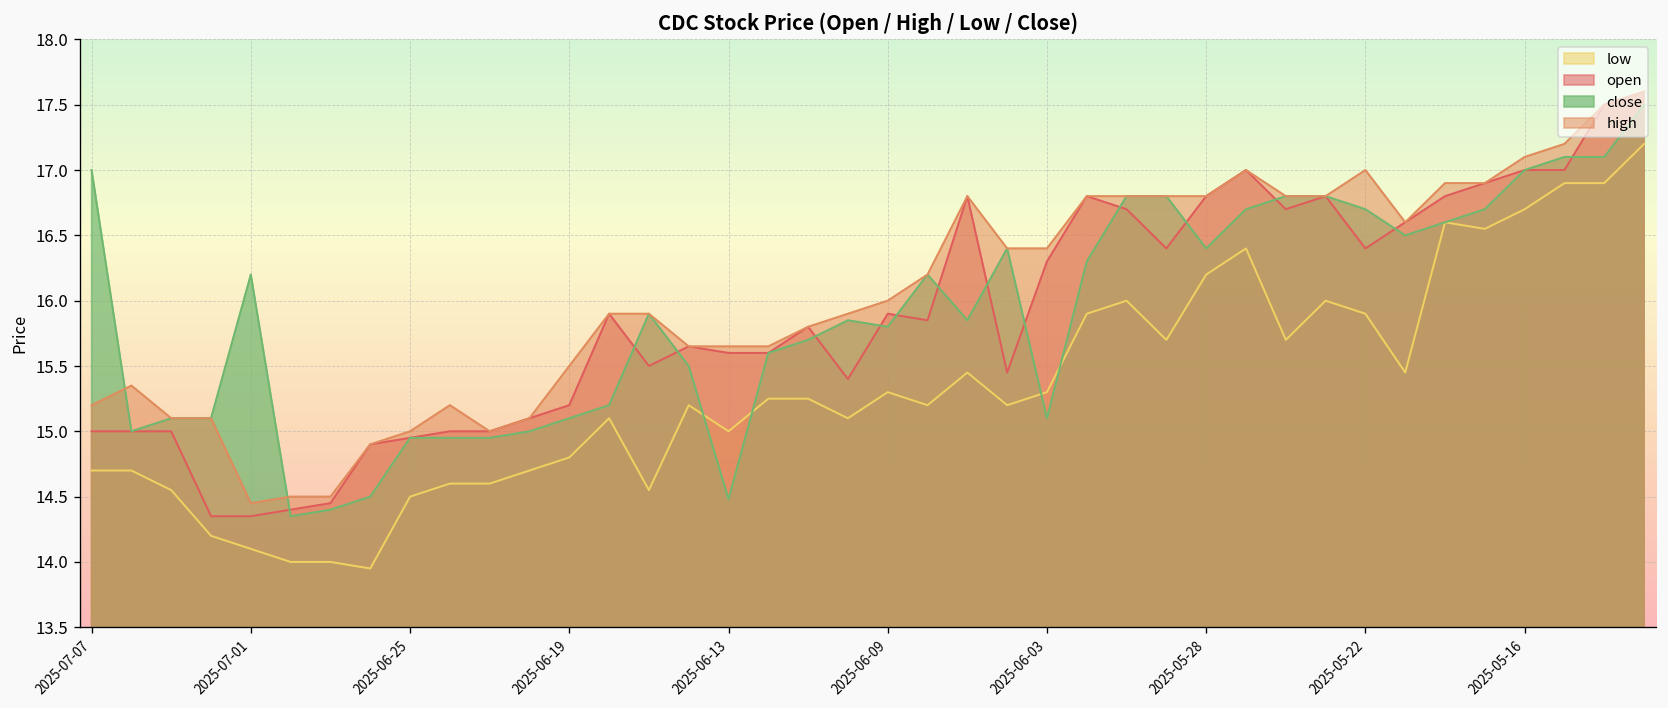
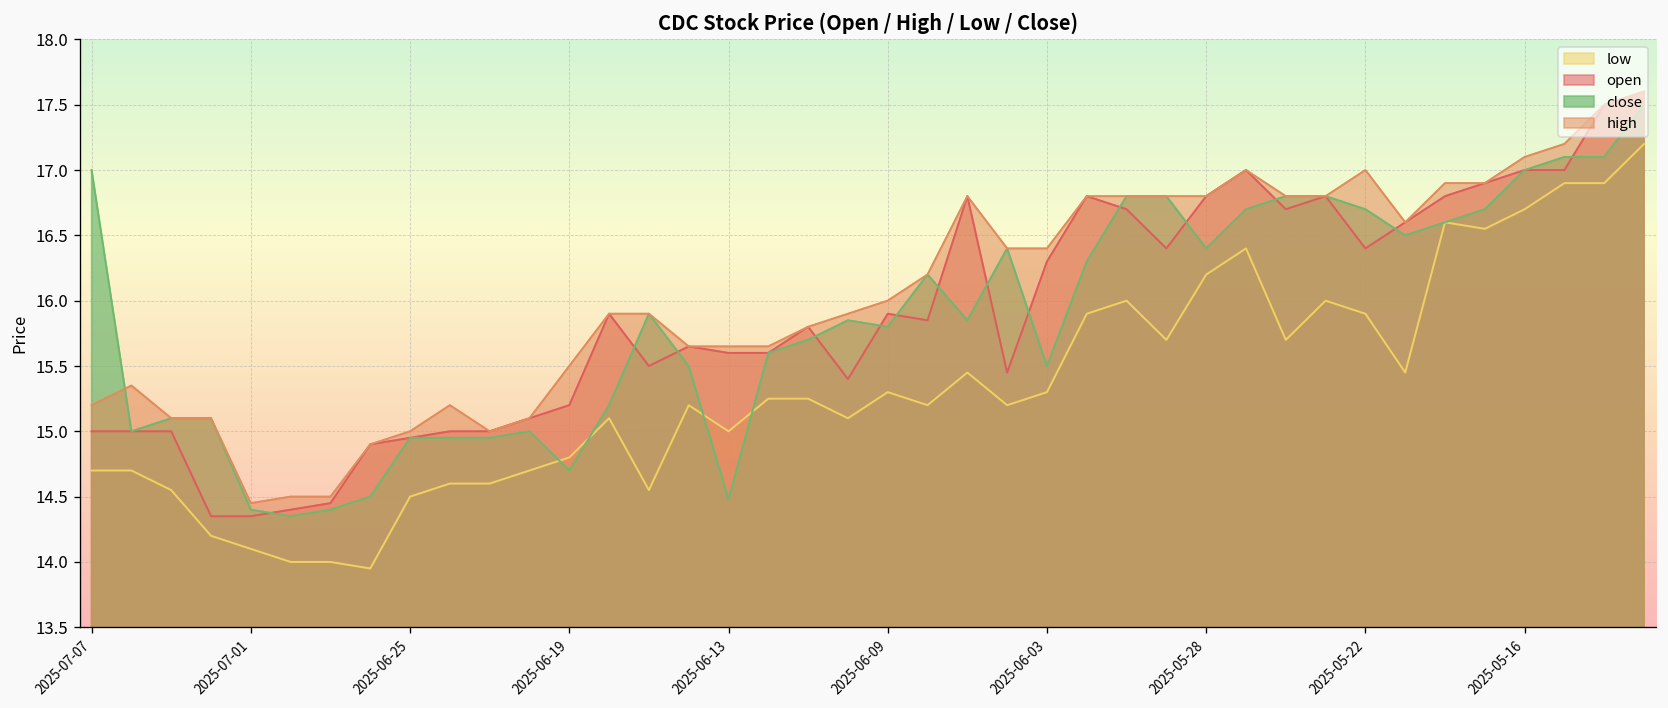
close, 2025-07-01: 16.2 -> 14.4
close, 2025-06-19: 15.1 -> 14.7
close, 2025-06-03: 15.1 -> 15.5
